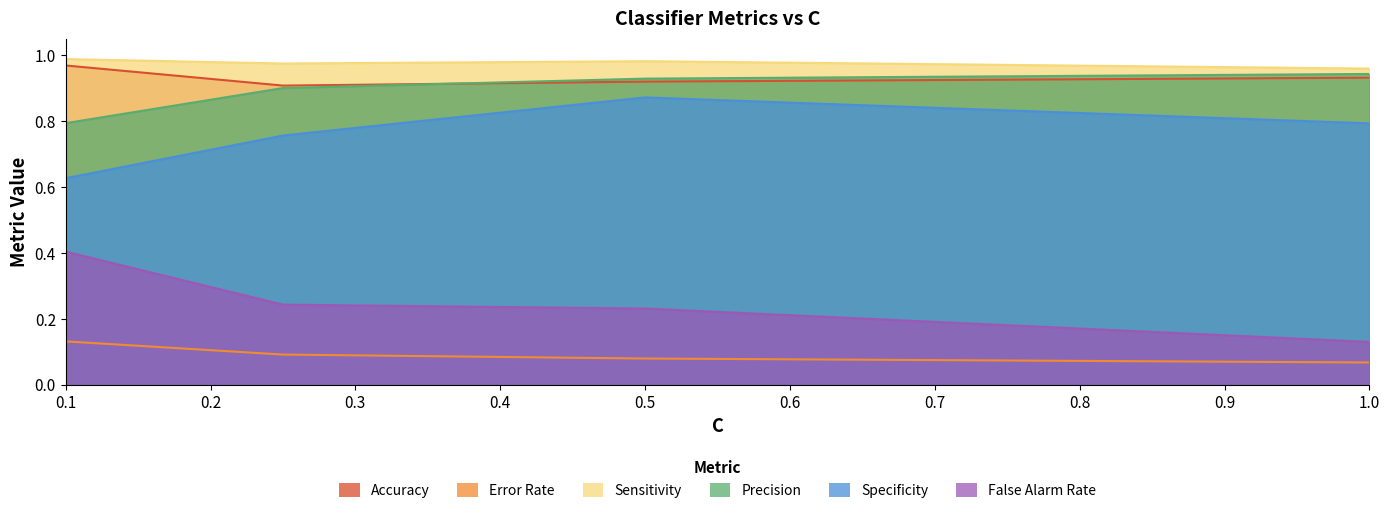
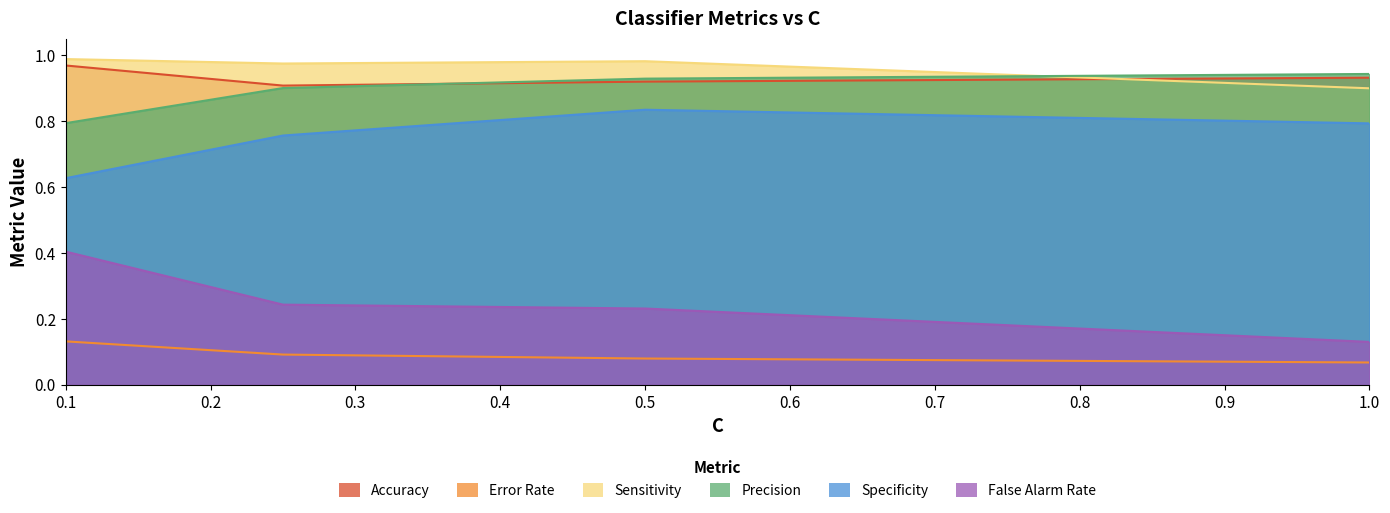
Specificity, 0.5: 0.87 -> 0.83
Sensitivity, 1.0: 0.96 -> 0.90
